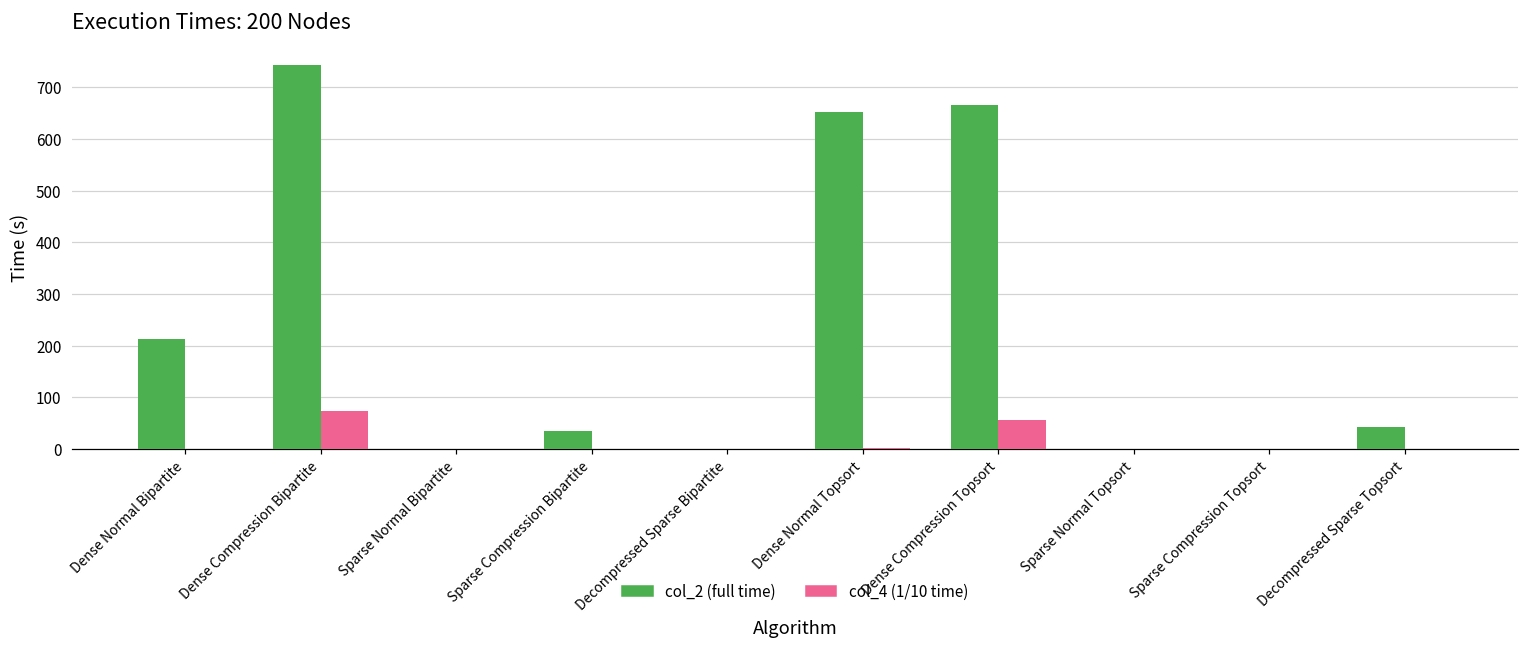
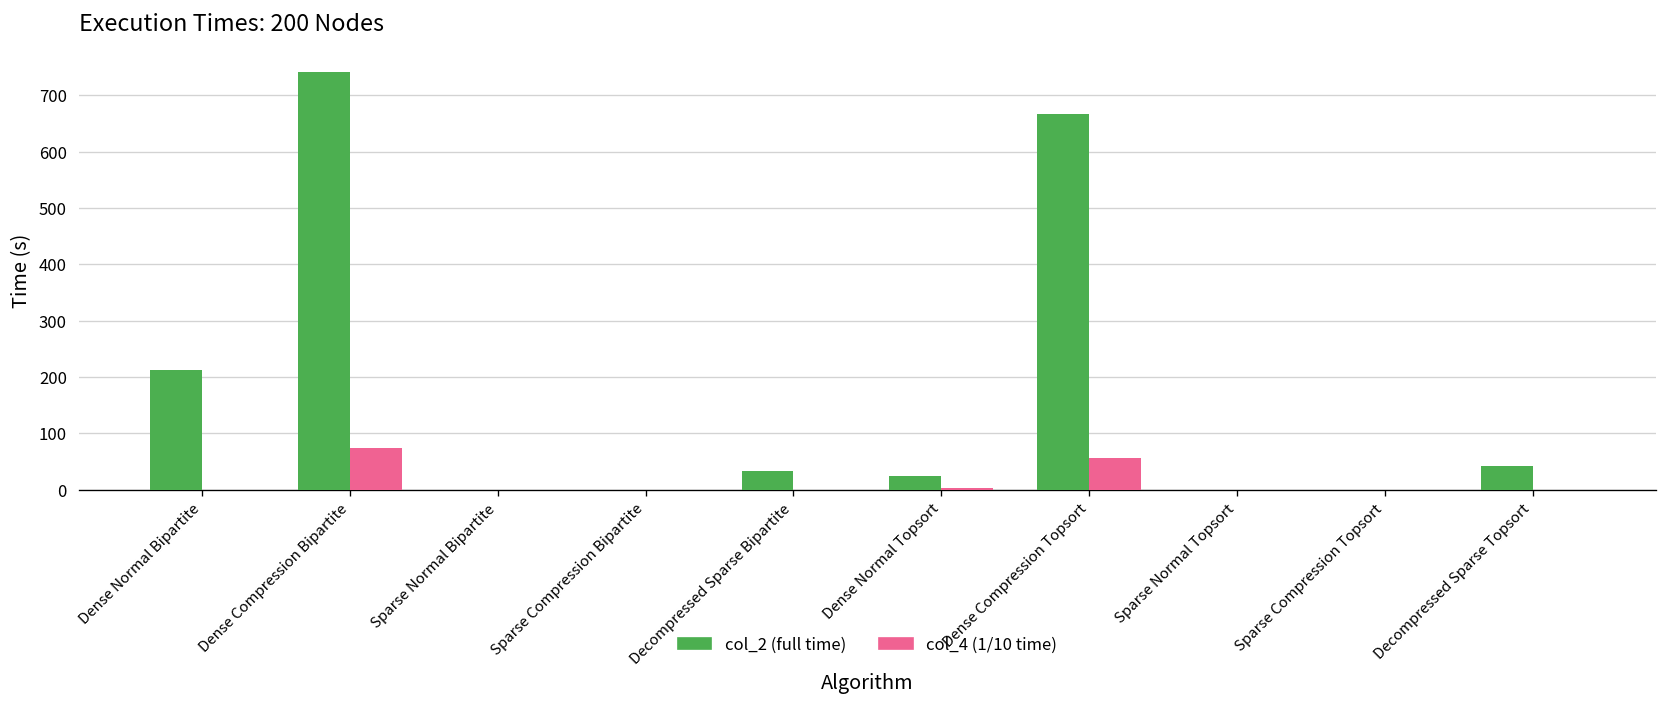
col_2 (full time), Sparse Compression Bipartite: 30 -> 0
col_2 (full time), Decompressed Sparse Bipartite: 0 -> 30
col_2 (full time), Dense Normal Topsort: 650 -> 20
